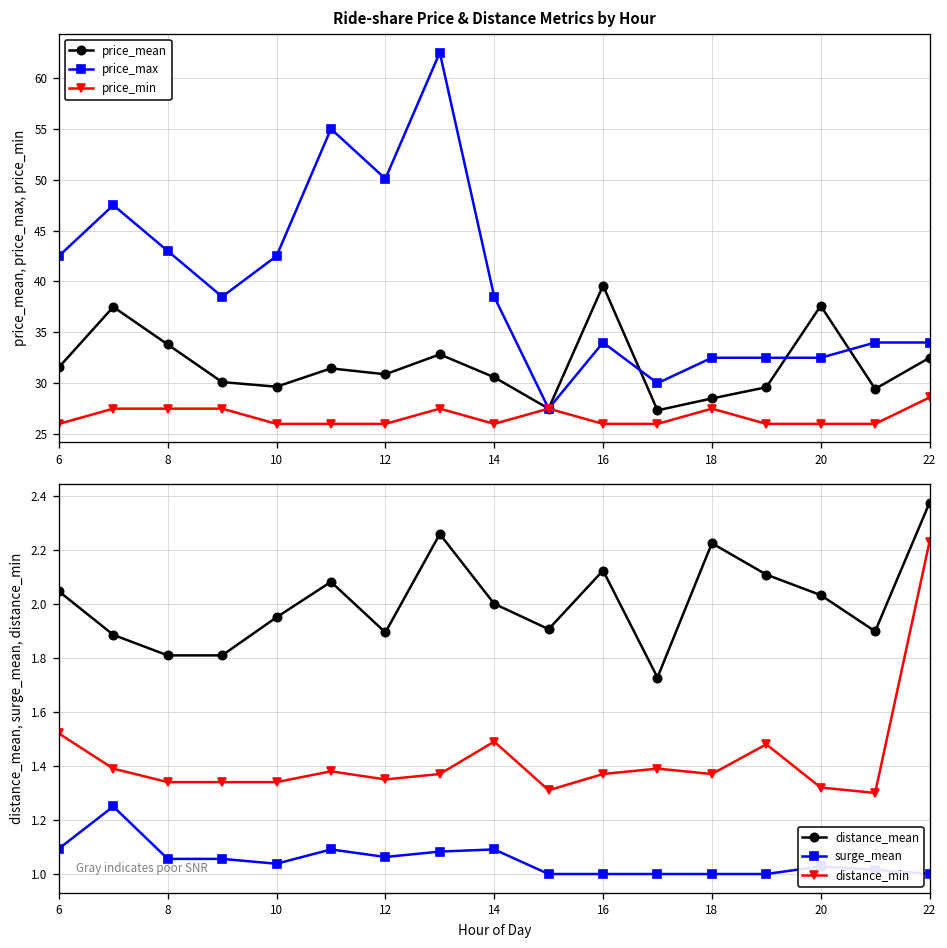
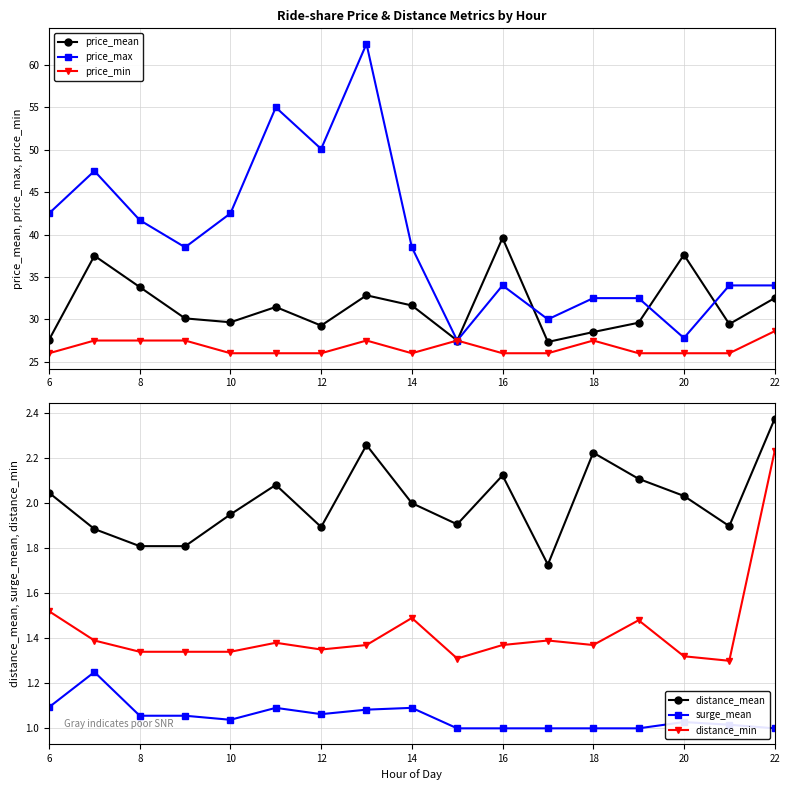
Ride-share Price & Distance Metrics by Hour, price_mean, 6: 32 -> 28
Ride-share Price & Distance Metrics by Hour, price_max, 8: 43 -> 42
Ride-share Price & Distance Metrics by Hour, price_mean, 12: 31 -> 29
Ride-share Price & Distance Metrics by Hour, price_mean, 14: 31 -> 32
Ride-share Price & Distance Metrics by Hour, price_max, 20: 33 -> 28
